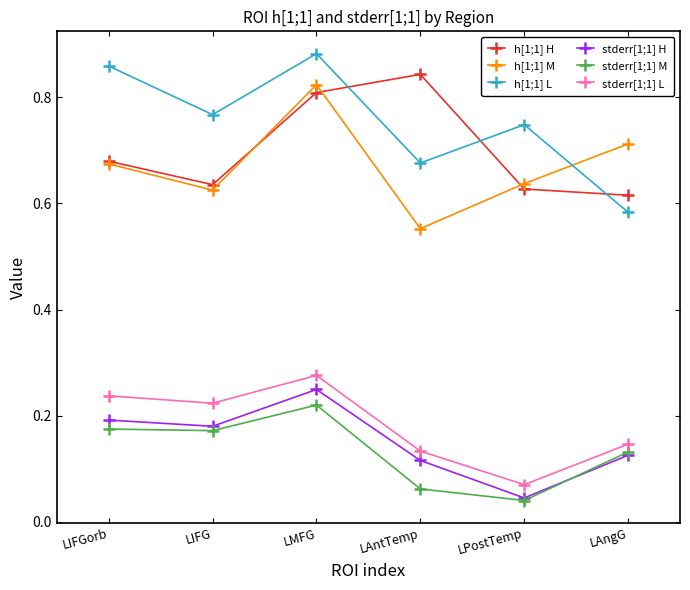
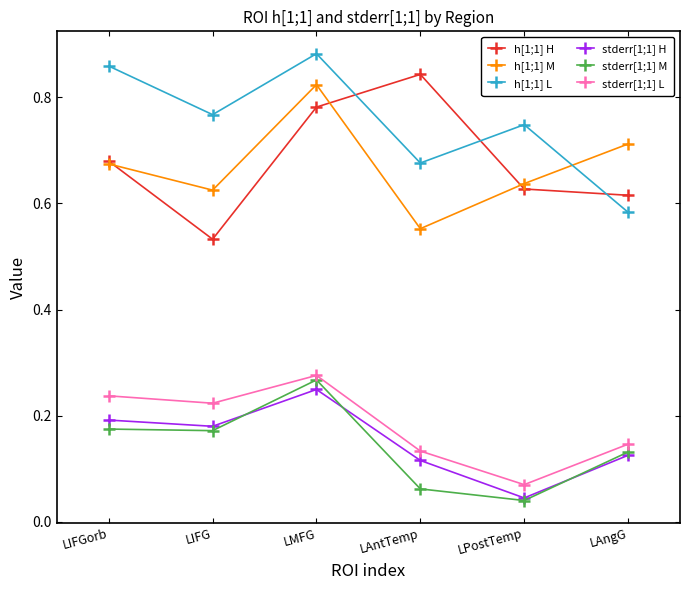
h[1;1] H, LIFG: 0.64 -> 0.53
h[1;1] H, LMFG: 0.81 -> 0.78
stderr[1;1] M, LMFG: 0.22 -> 0.27
